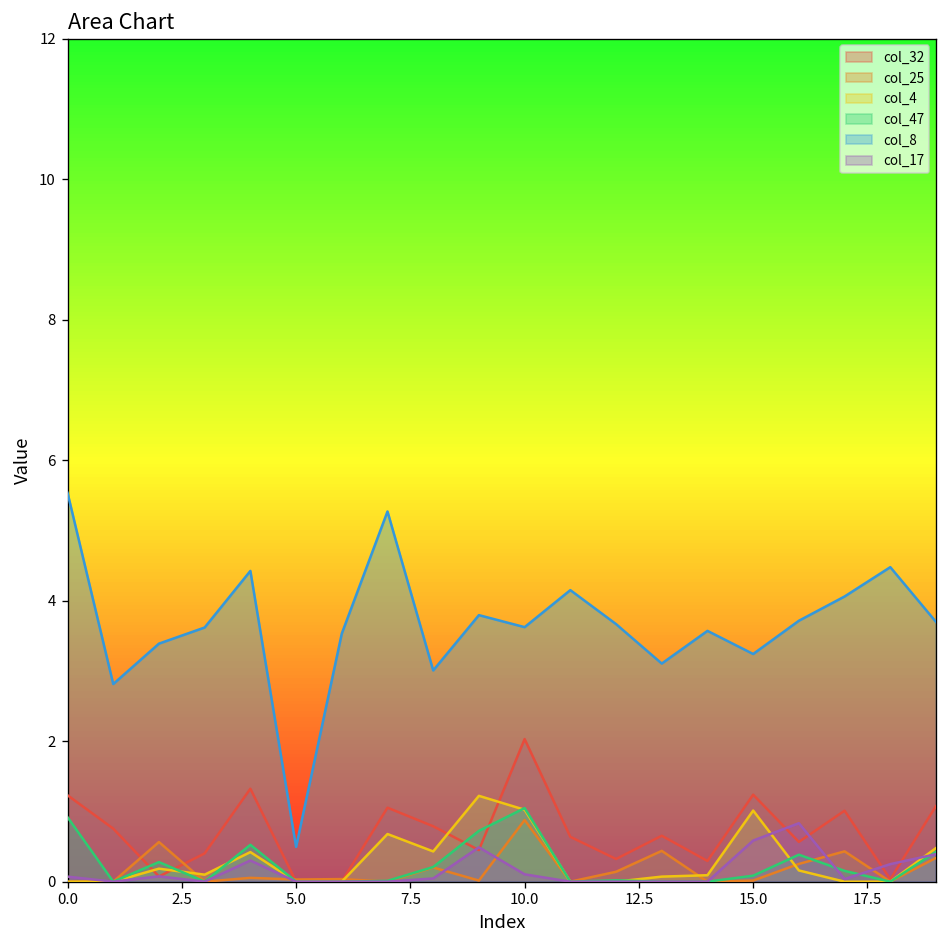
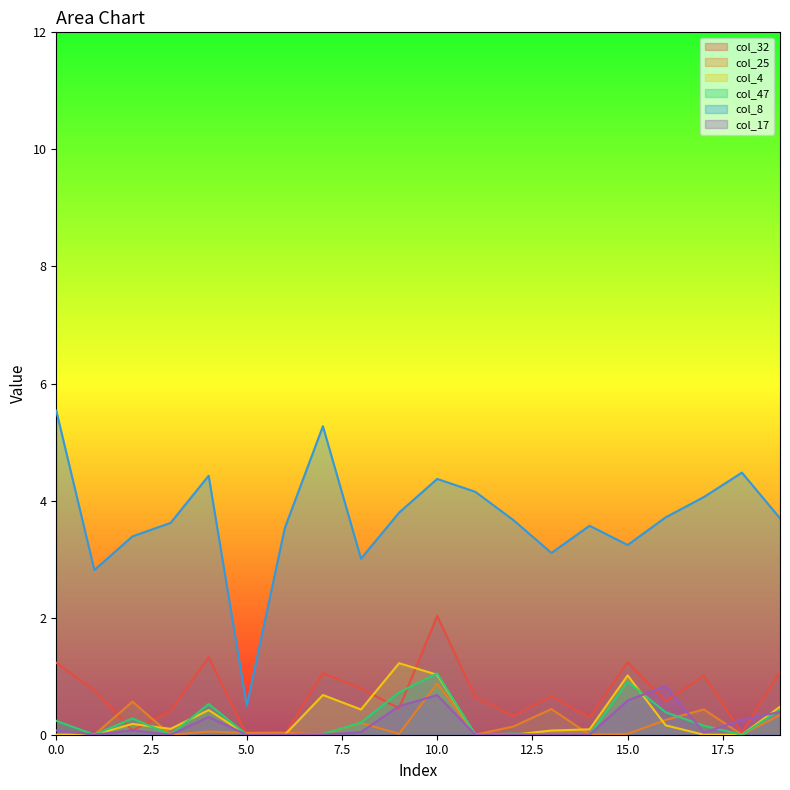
col_47, 0.0: 0.9 -> 0.2
col_8, 10.0: 3.6 -> 4.4
col_17, 10.0: 0.1 -> 0.7
col_47, 15.0: 0.1 -> 0.9
